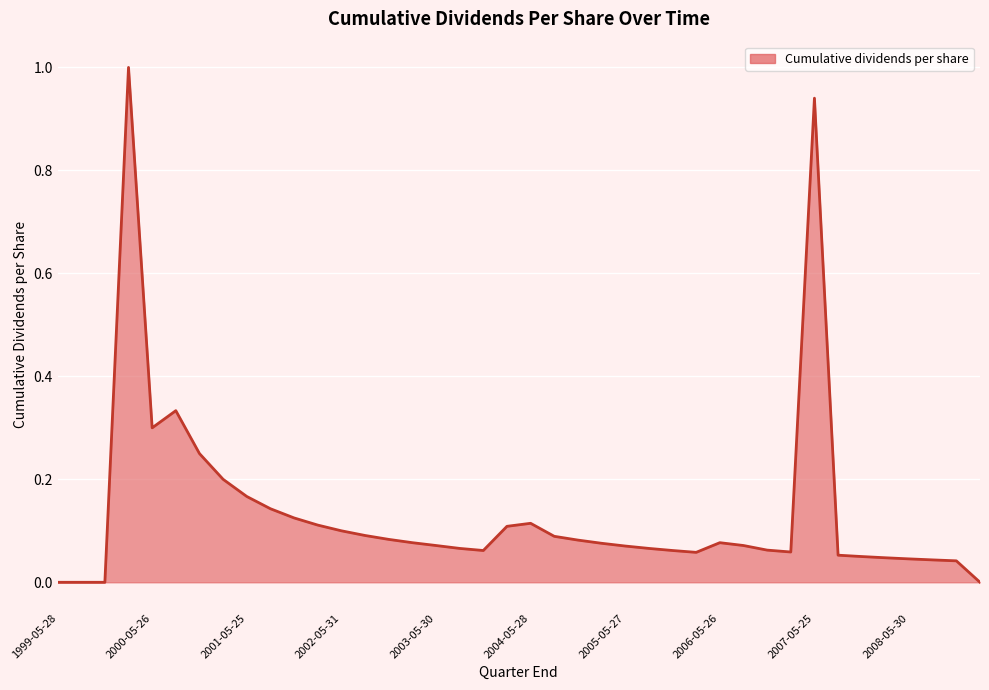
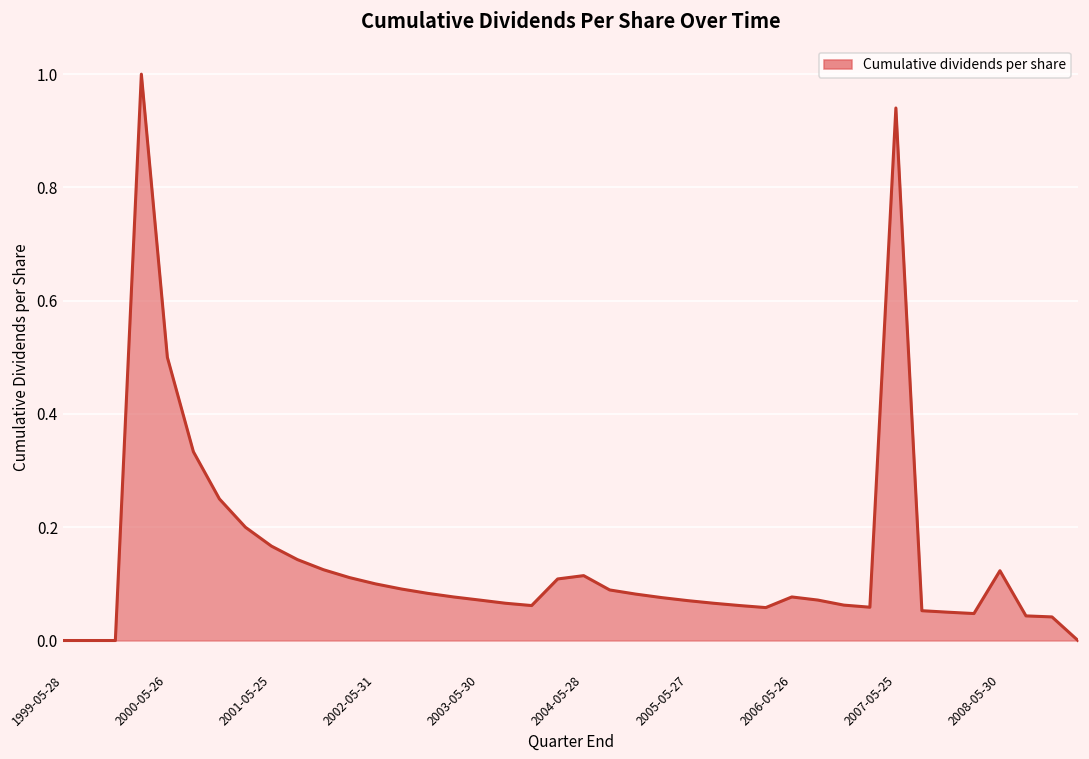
2000-05-26: 0.3 -> 0.5
2008-05-30: 0.05 -> 0.12
